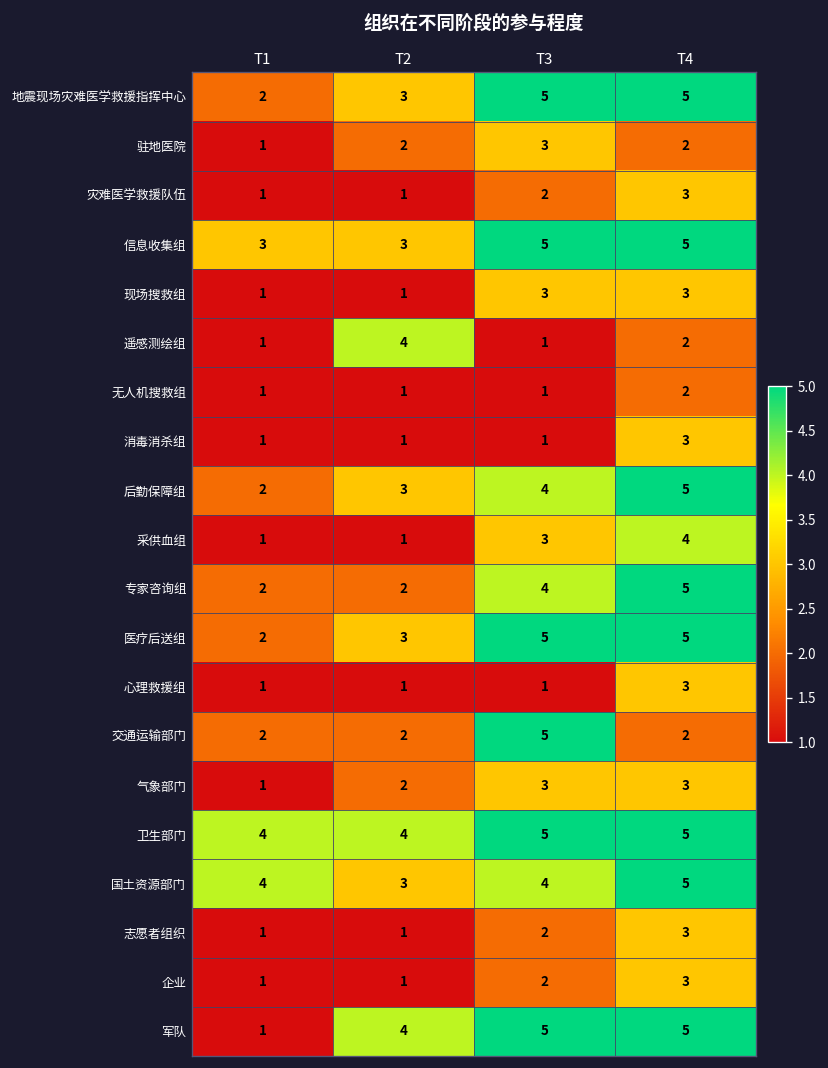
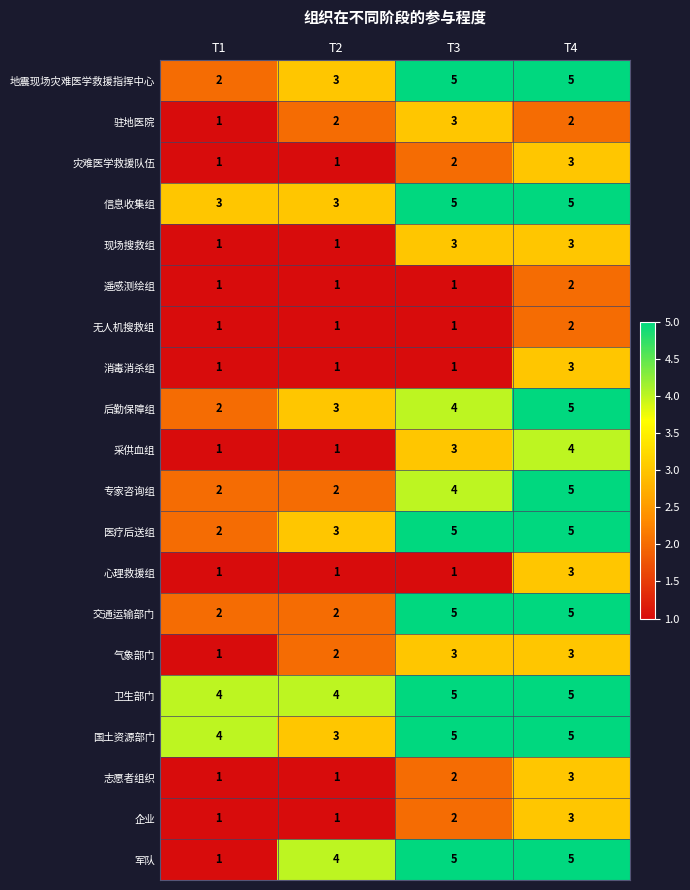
遥感测绘组, T2: 4 -> 1
交通运输部门, T4: 2 -> 5
国土资源部门, T3: 4 -> 5
